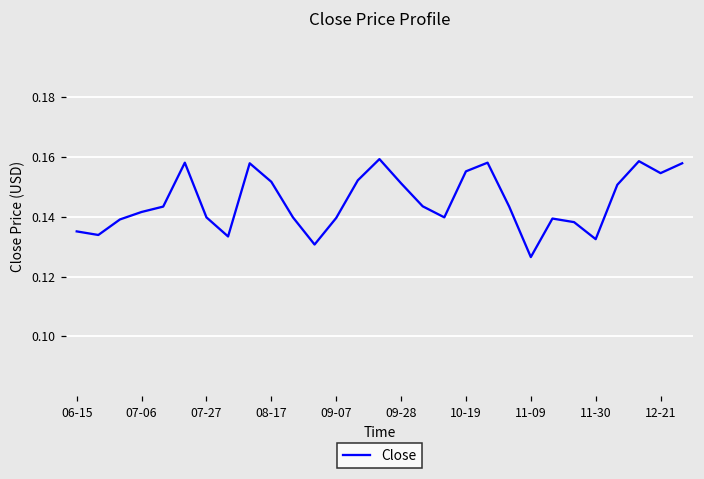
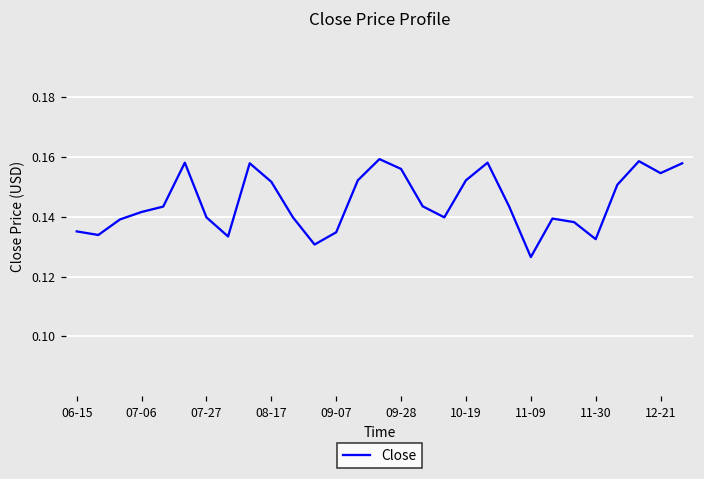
09-07: 0.140 -> 0.135
09-28: 0.151 -> 0.156
10-19: 0.155 -> 0.152
